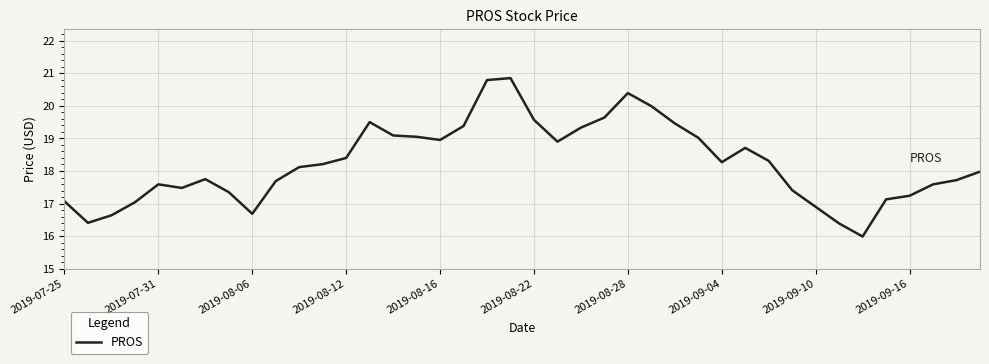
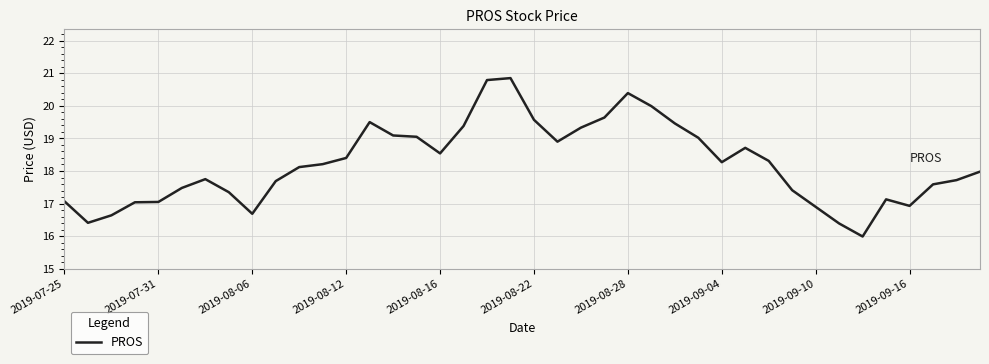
2019-07-31: 17.6 -> 17.0
2019-08-16: 19.0 -> 18.5
2019-09-16: 17.2 -> 16.9
